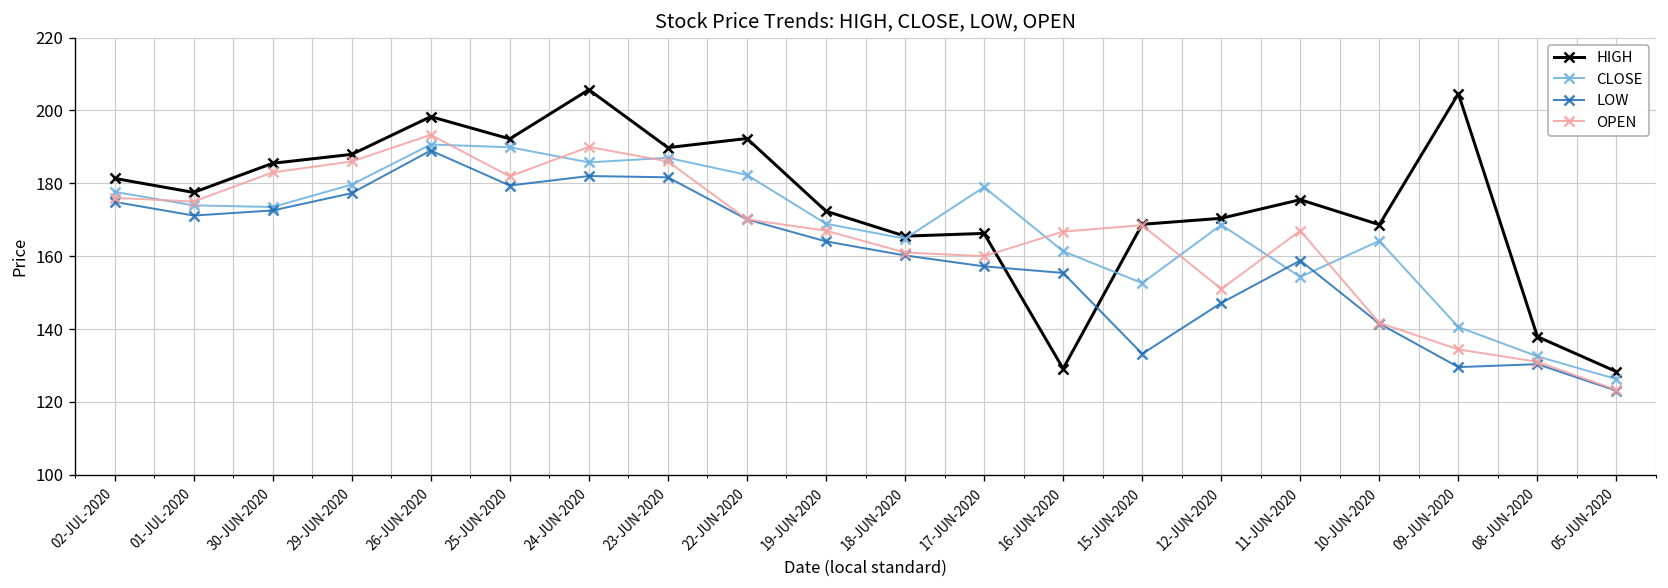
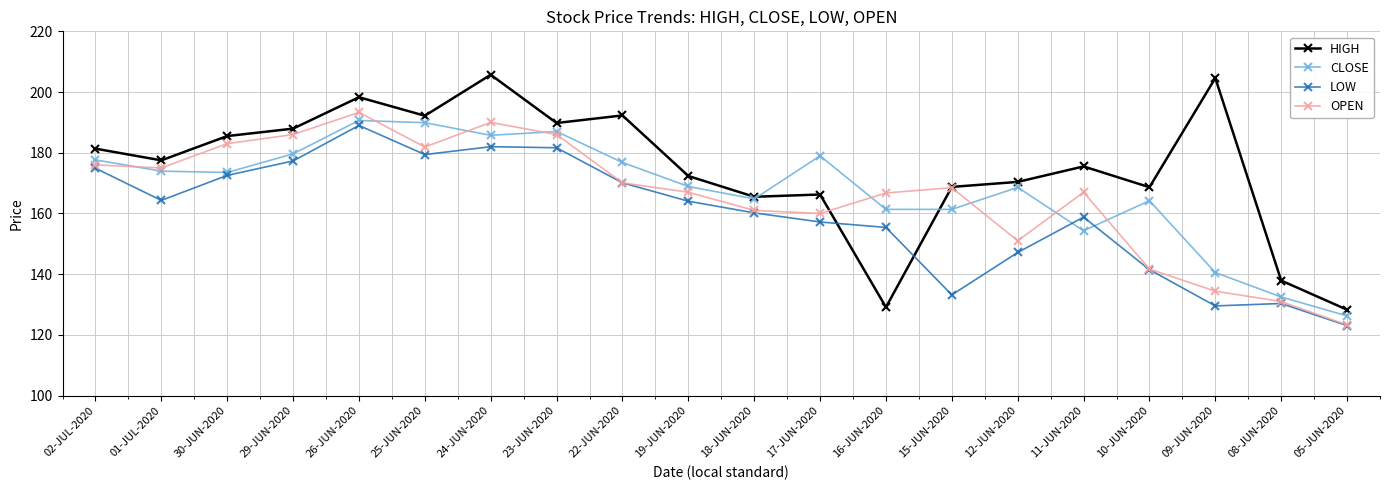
LOW, 01-JUL-2020: 171 -> 164
CLOSE, 22-JUN-2020: 182 -> 177
CLOSE, 15-JUN-2020: 153 -> 161
